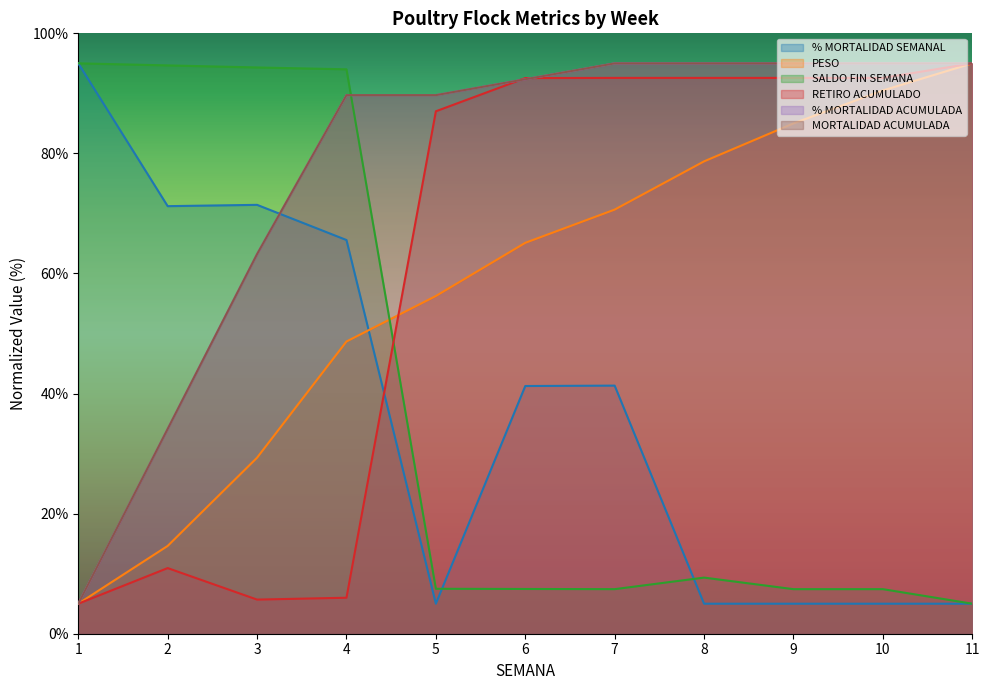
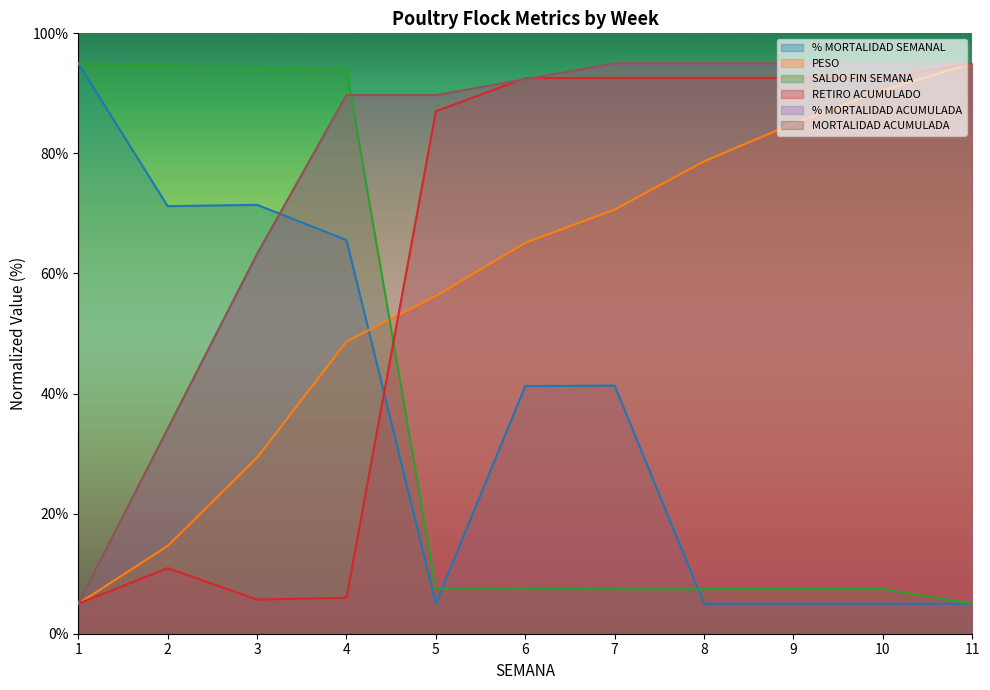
SALDO FIN SEMANA, 8: 9% -> 7%
